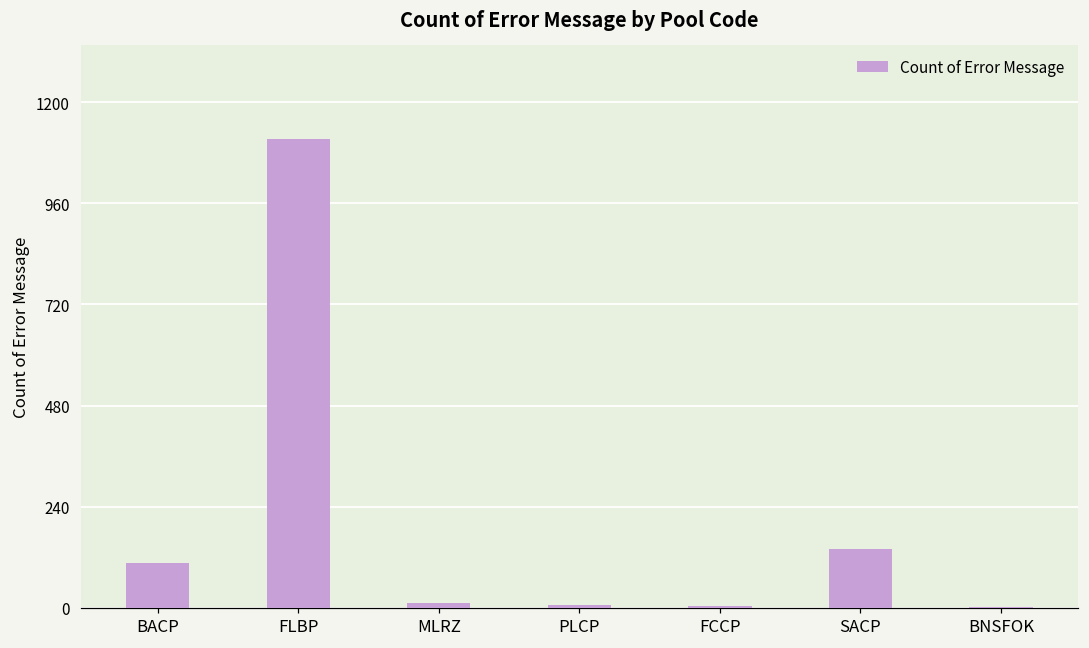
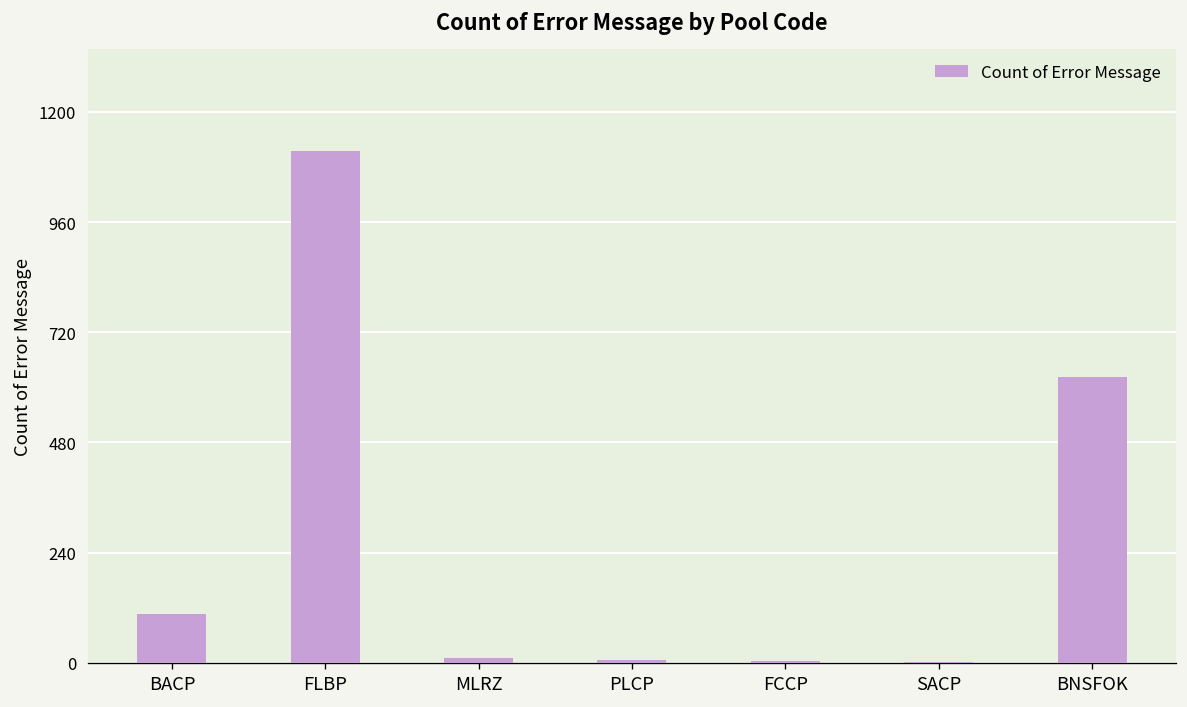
SACP: 140 -> 0
BNSFOK: 0 -> 620
